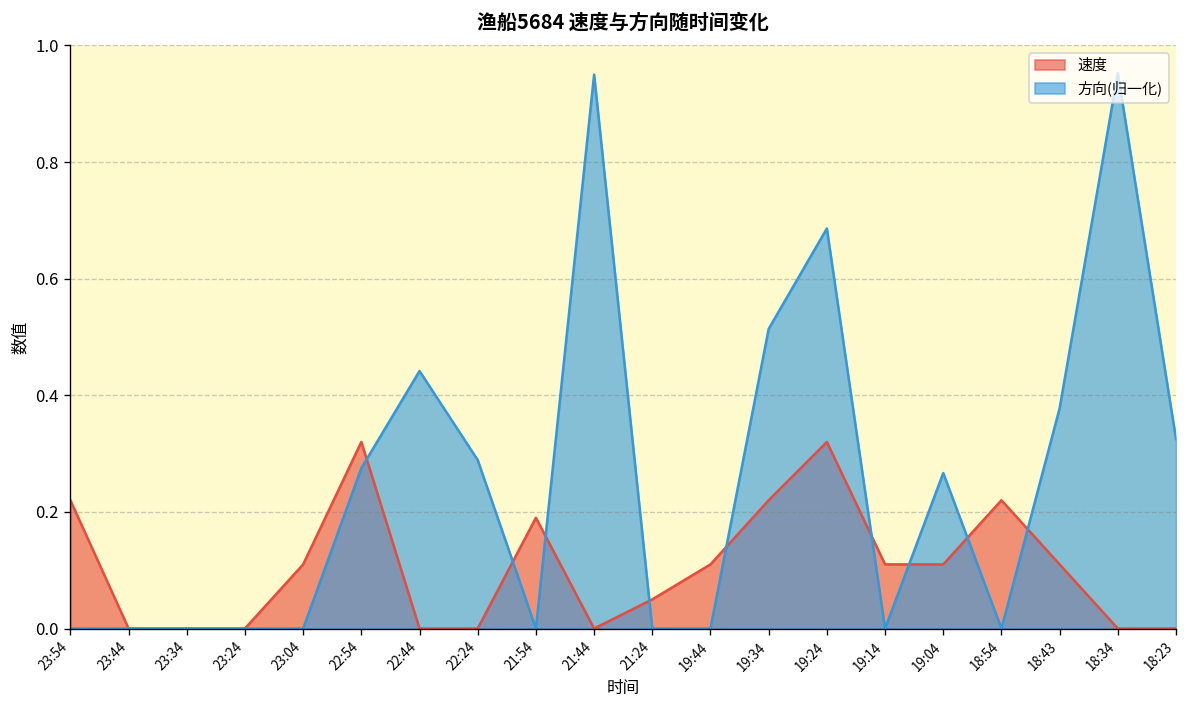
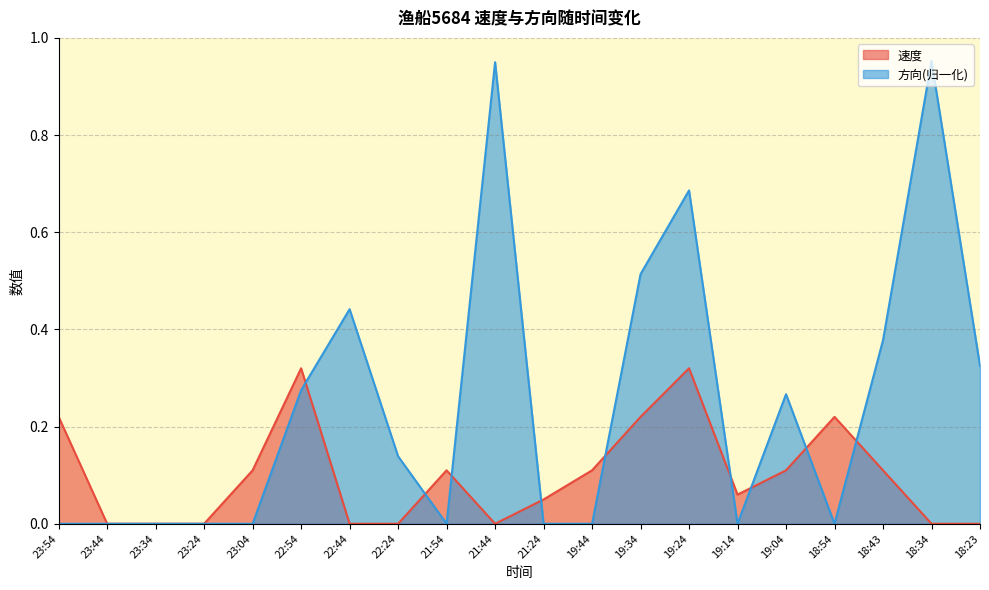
方向(归一化), 22:24: 0.29 -> 0.14
速度, 21:54: 0.19 -> 0.11
速度, 19:14: 0.11 -> 0.06
